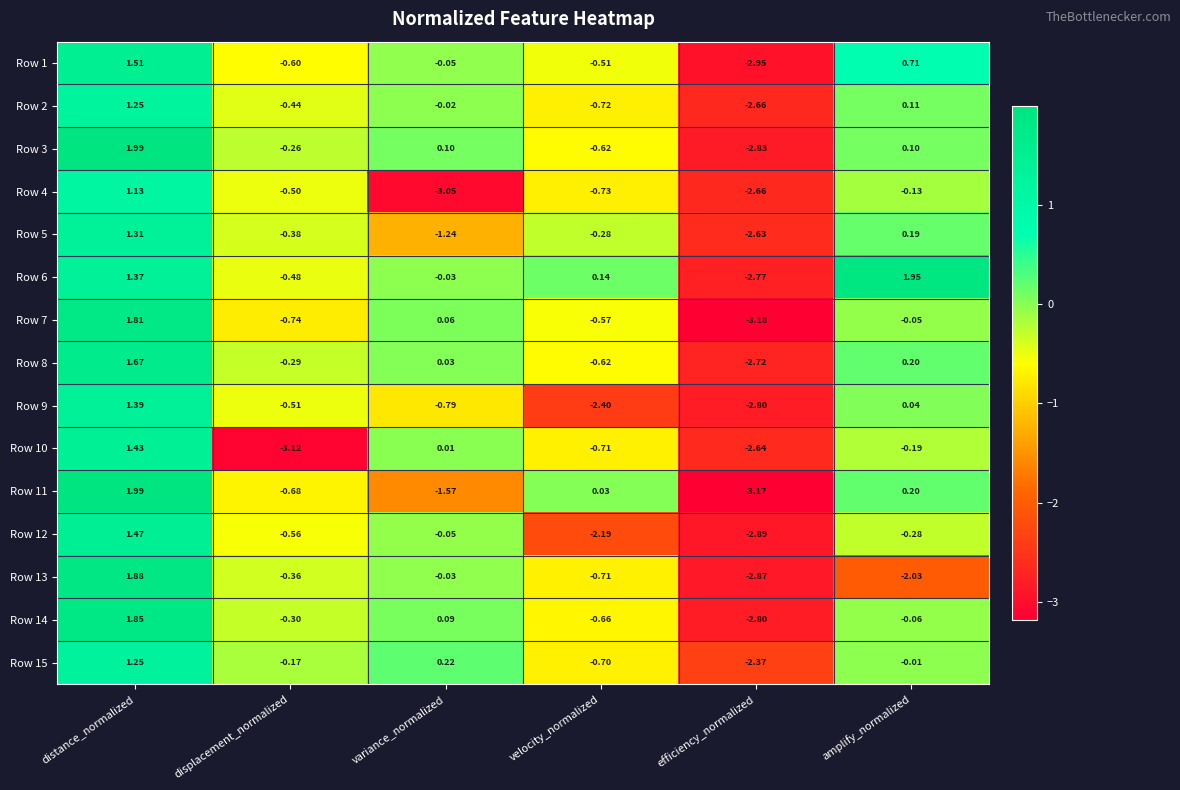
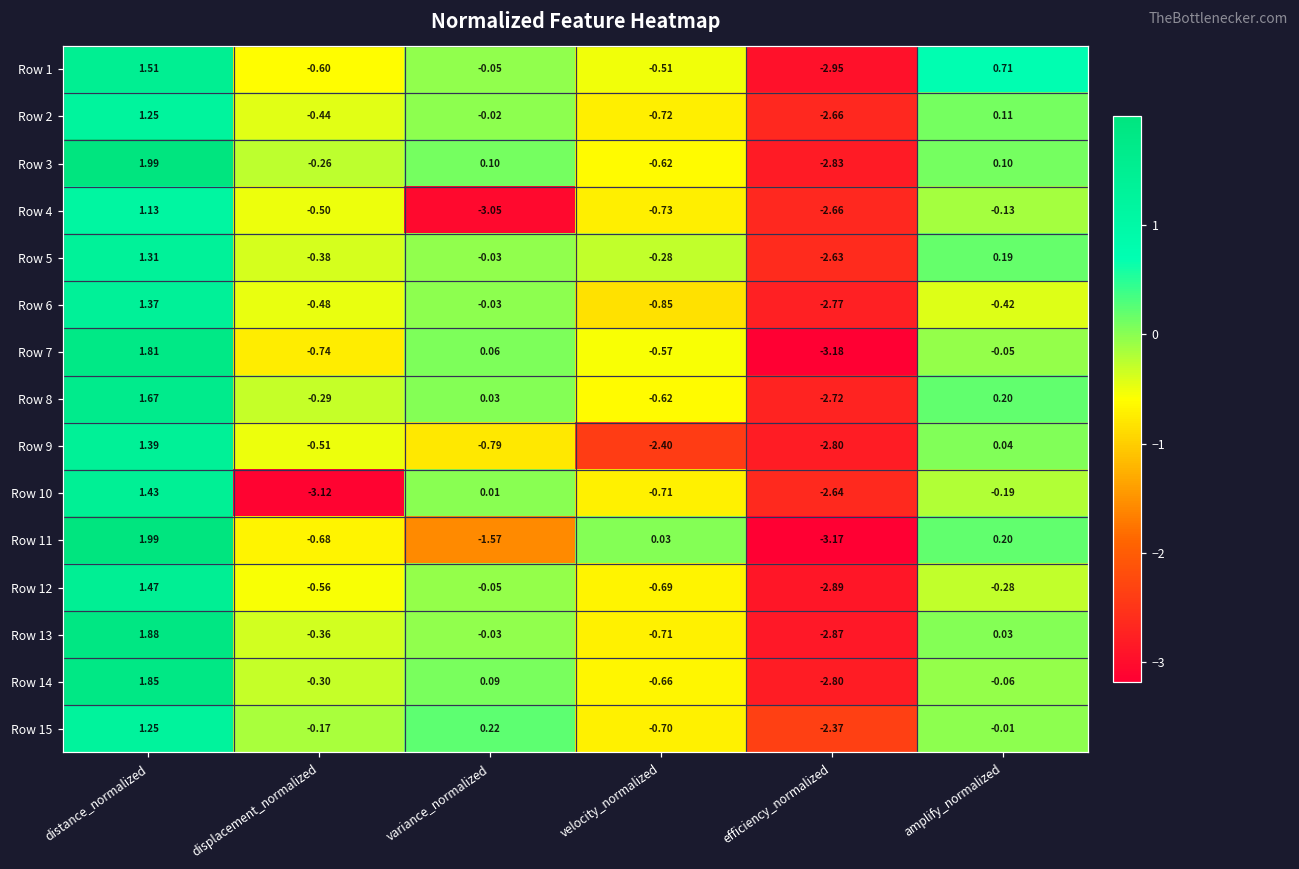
Row 5, variance_normalized: -1.24 -> -0.03
Row 6, velocity_normalized: 0.14 -> -0.85
Row 6, amplify_normalized: 1.95 -> -0.42
Row 12, velocity_normalized: -2.19 -> -0.69
Row 13, amplify_normalized: -2.03 -> 0.03
